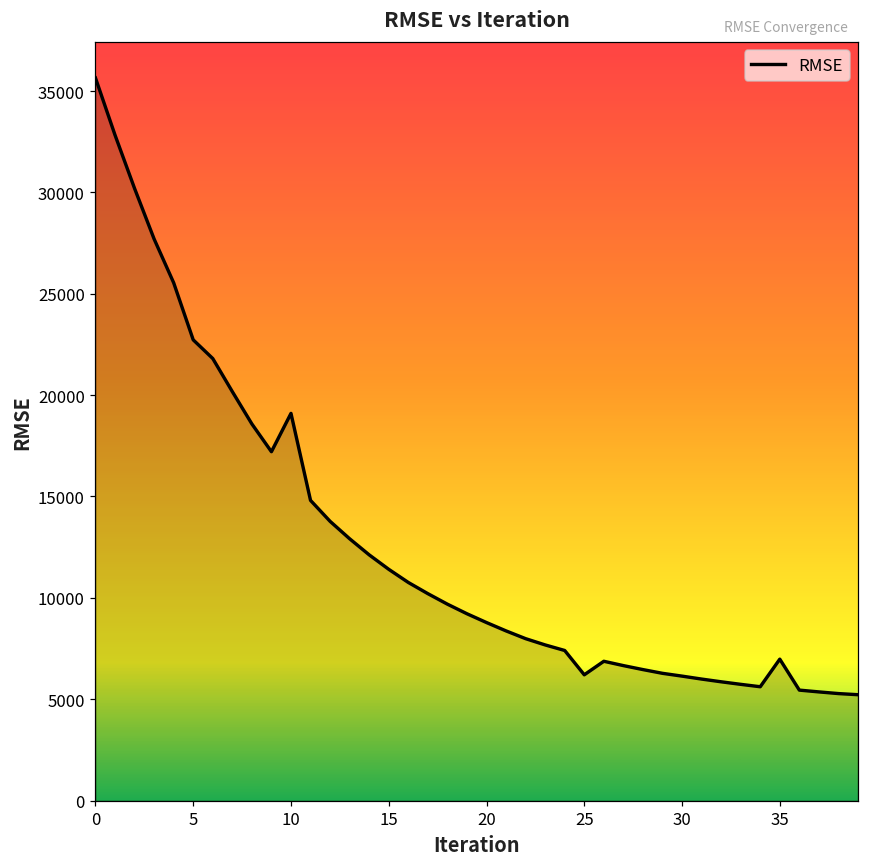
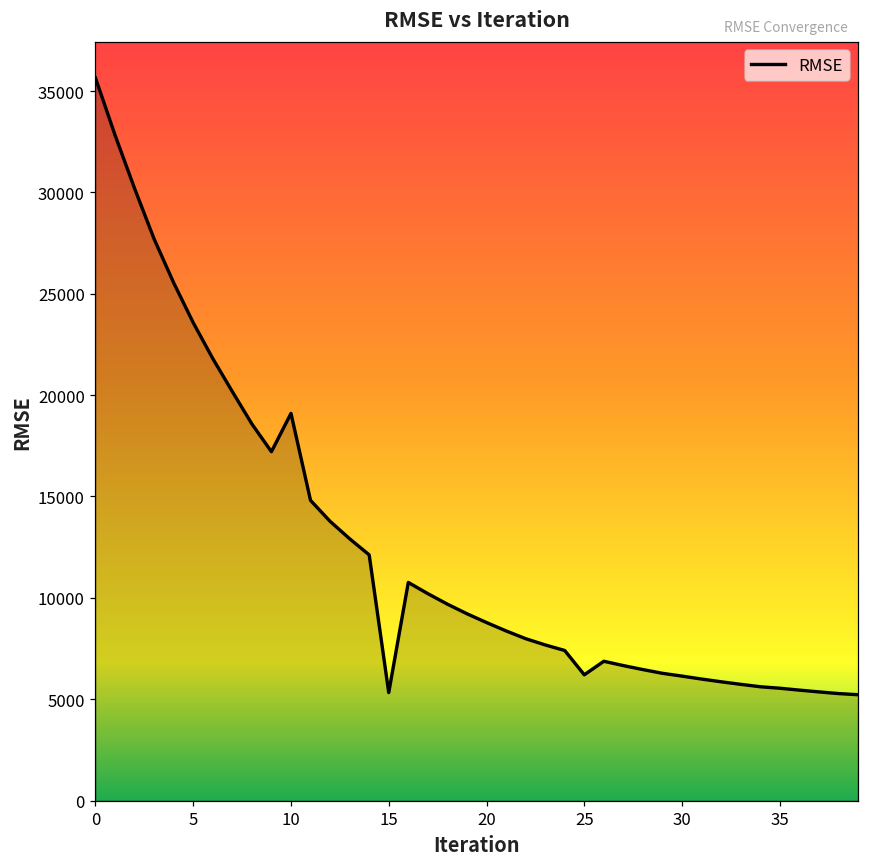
5: 22700 -> 23600
15: 11400 -> 5300
35: 7000 -> 5500
